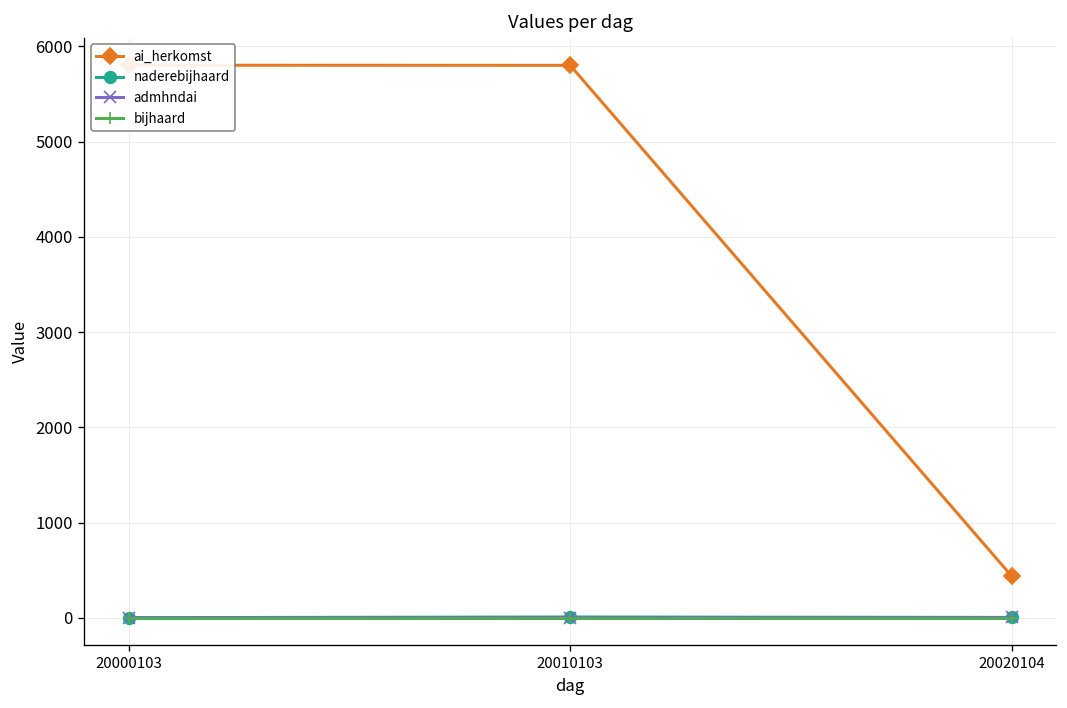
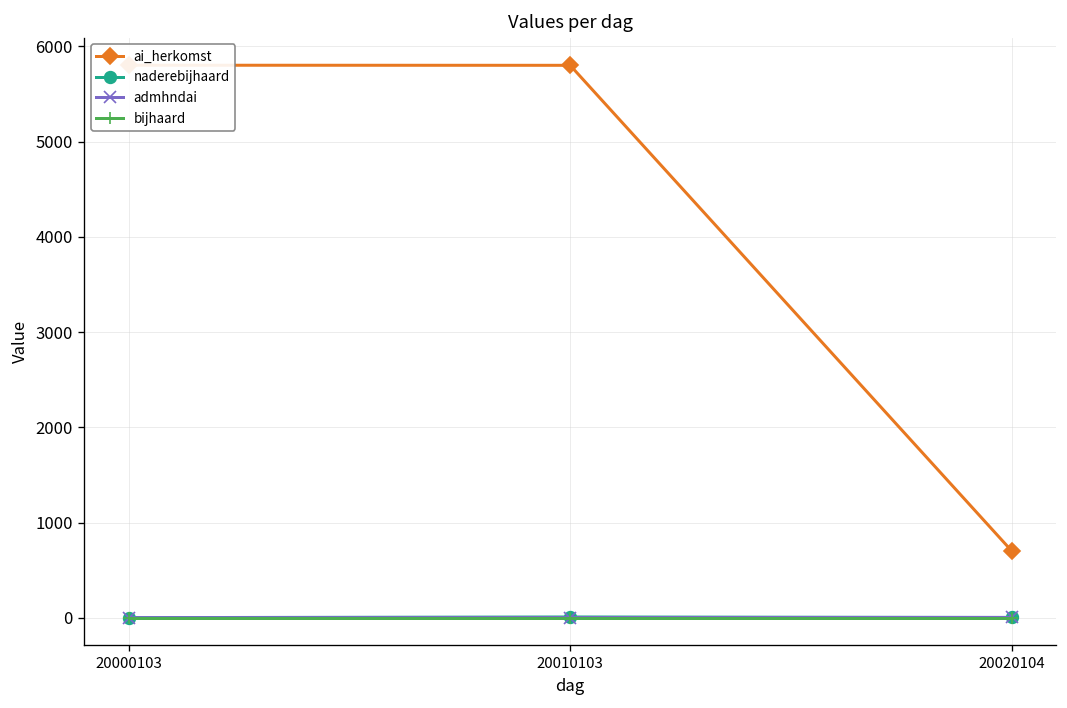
ai_herkomst, 20020104: 400 -> 700
